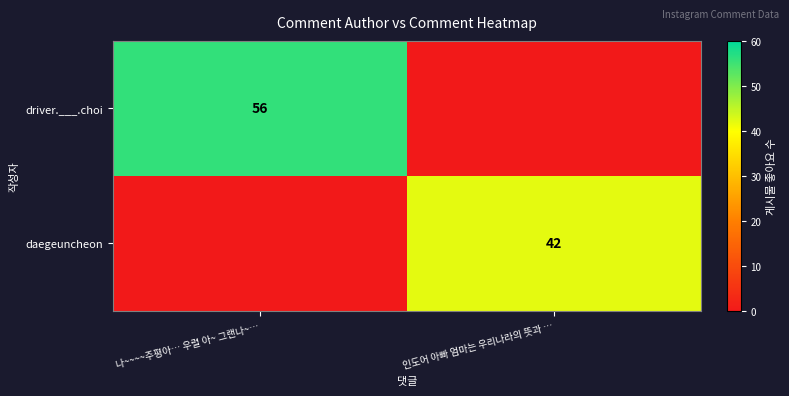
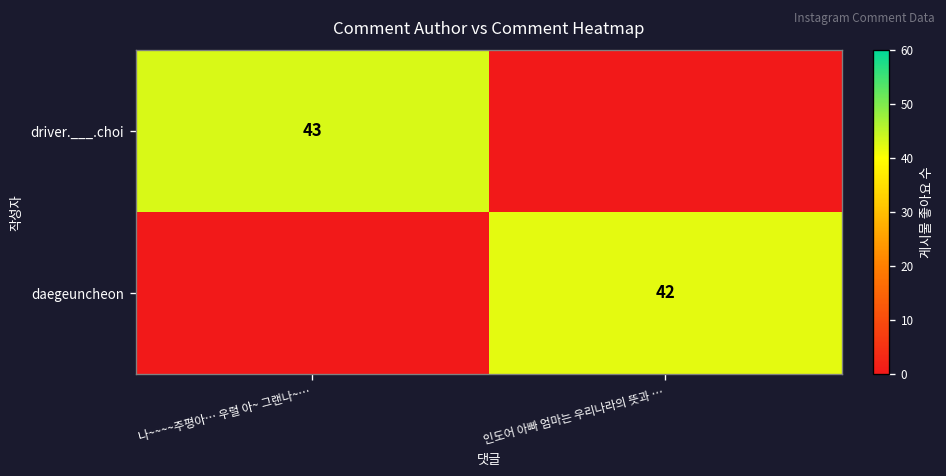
driver.___.choi, 나~~~~주평아… 우렬 아~ 그랜나~…: 56 -> 43
